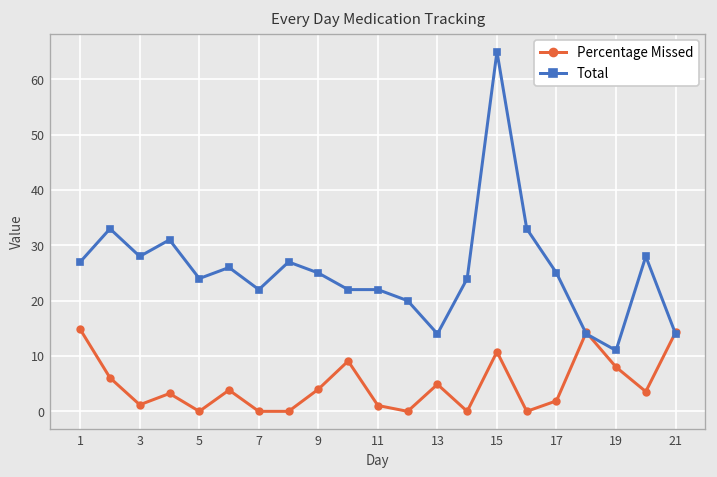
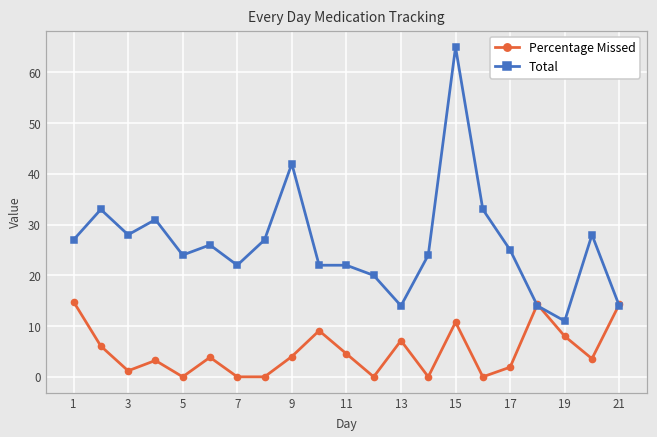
Total, 9: 25 -> 42
Percentage Missed, 11: 1 -> 5
Percentage Missed, 13: 5 -> 7
